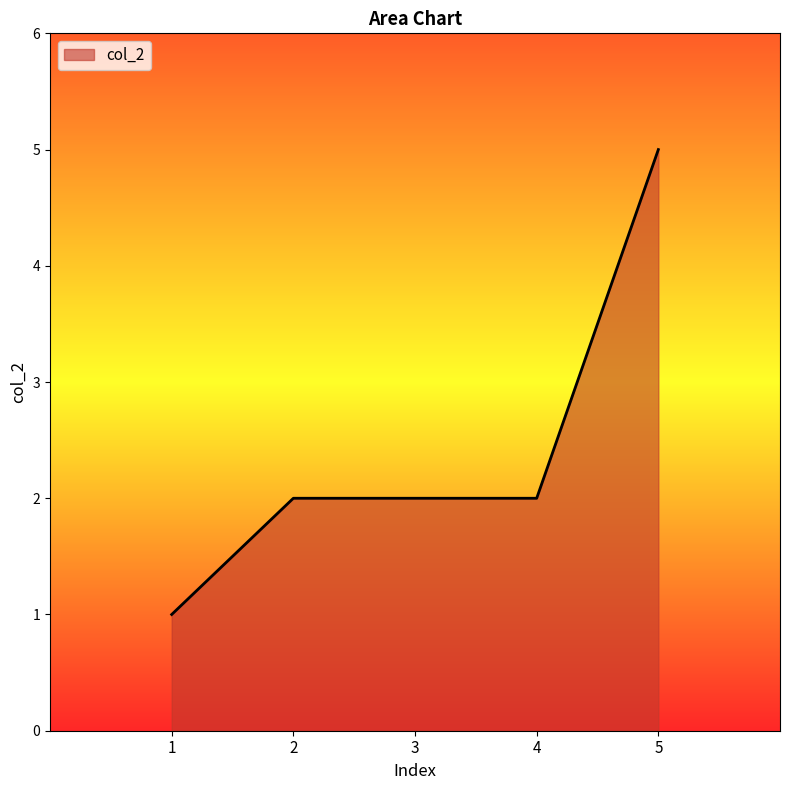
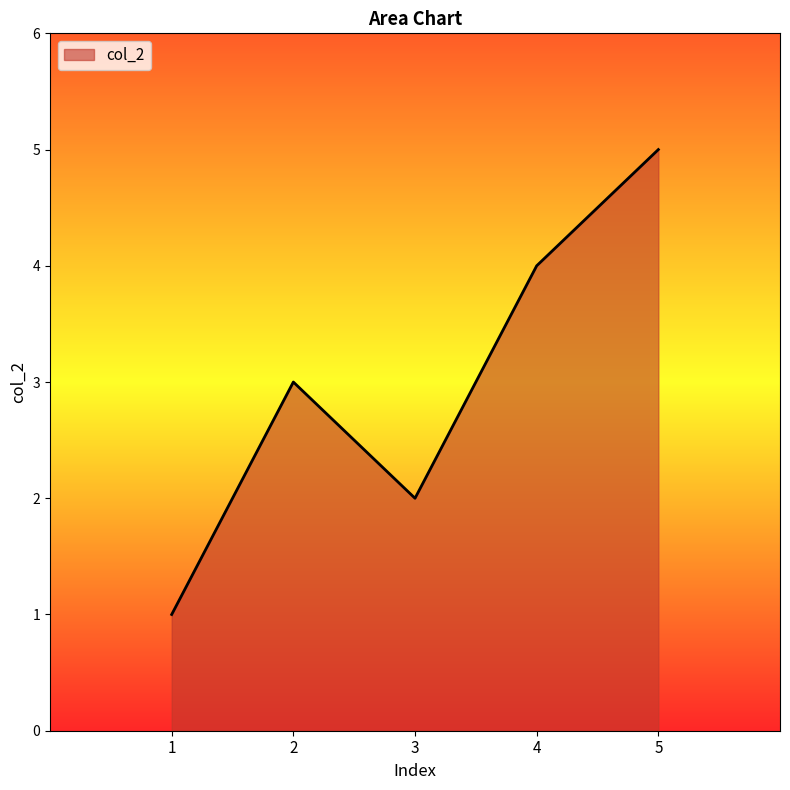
2: 2 -> 3
4: 2 -> 4
